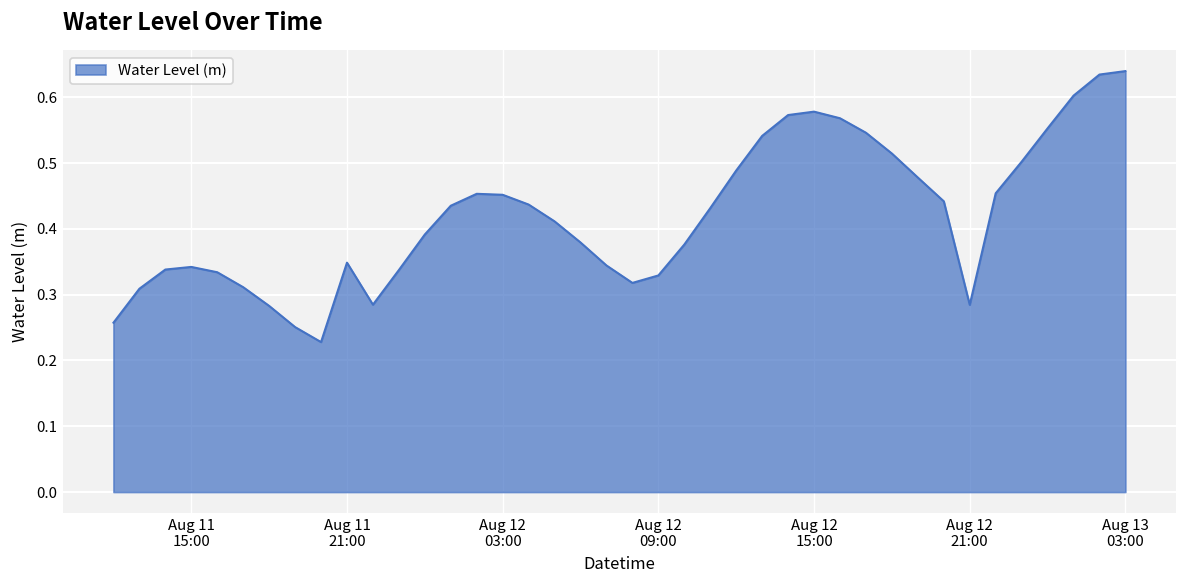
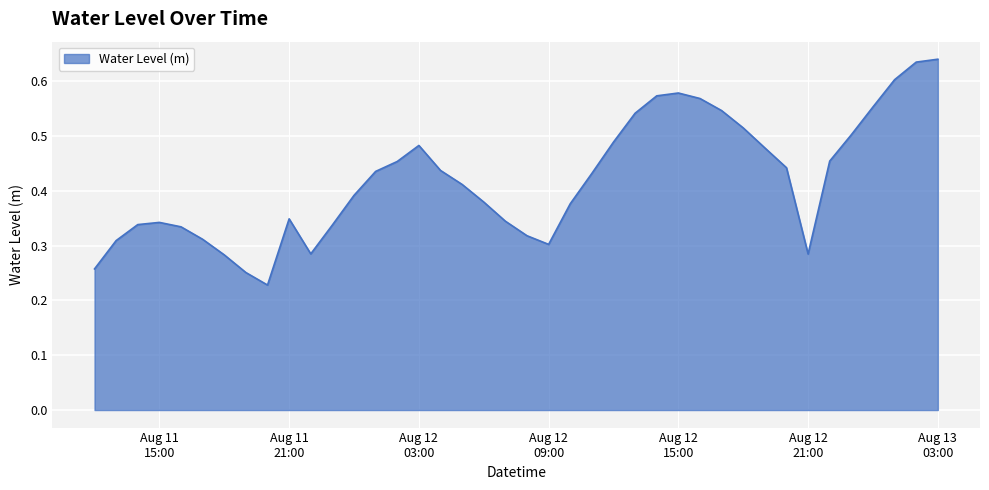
Aug 12 03:00: 0.45 -> 0.48
Aug 12 09:00: 0.33 -> 0.30
